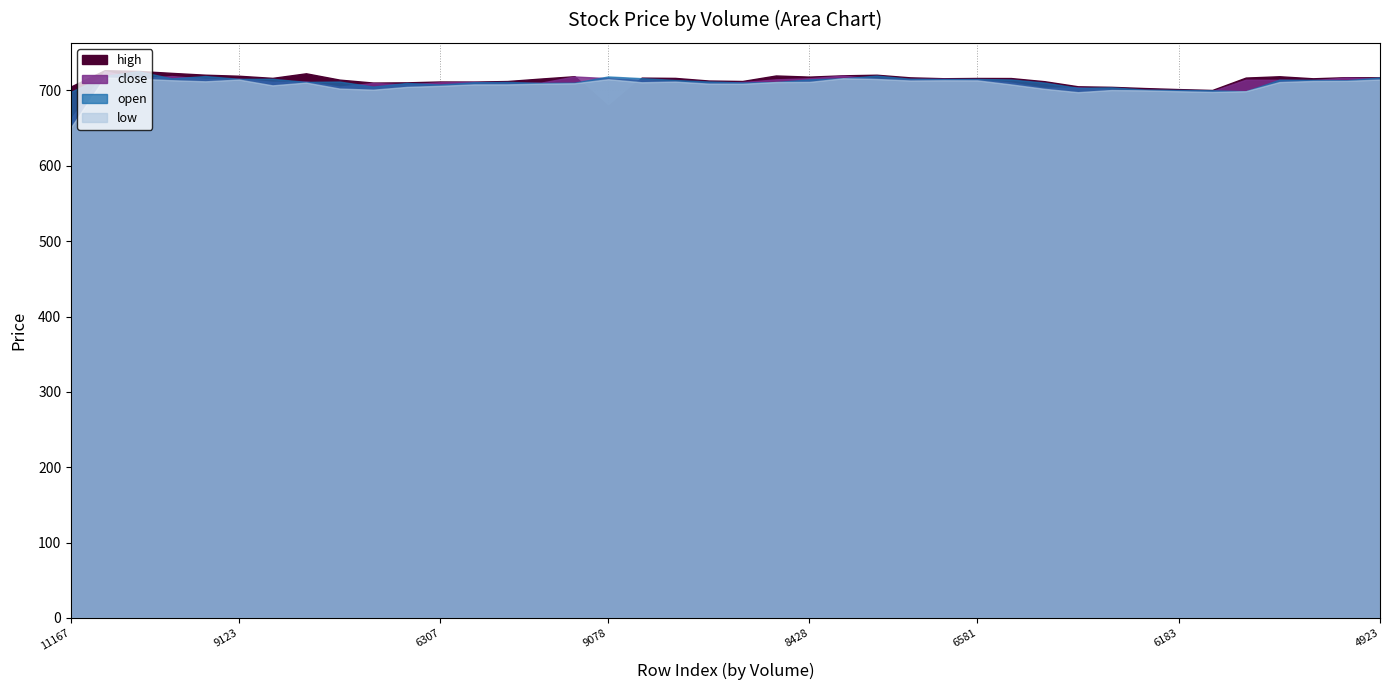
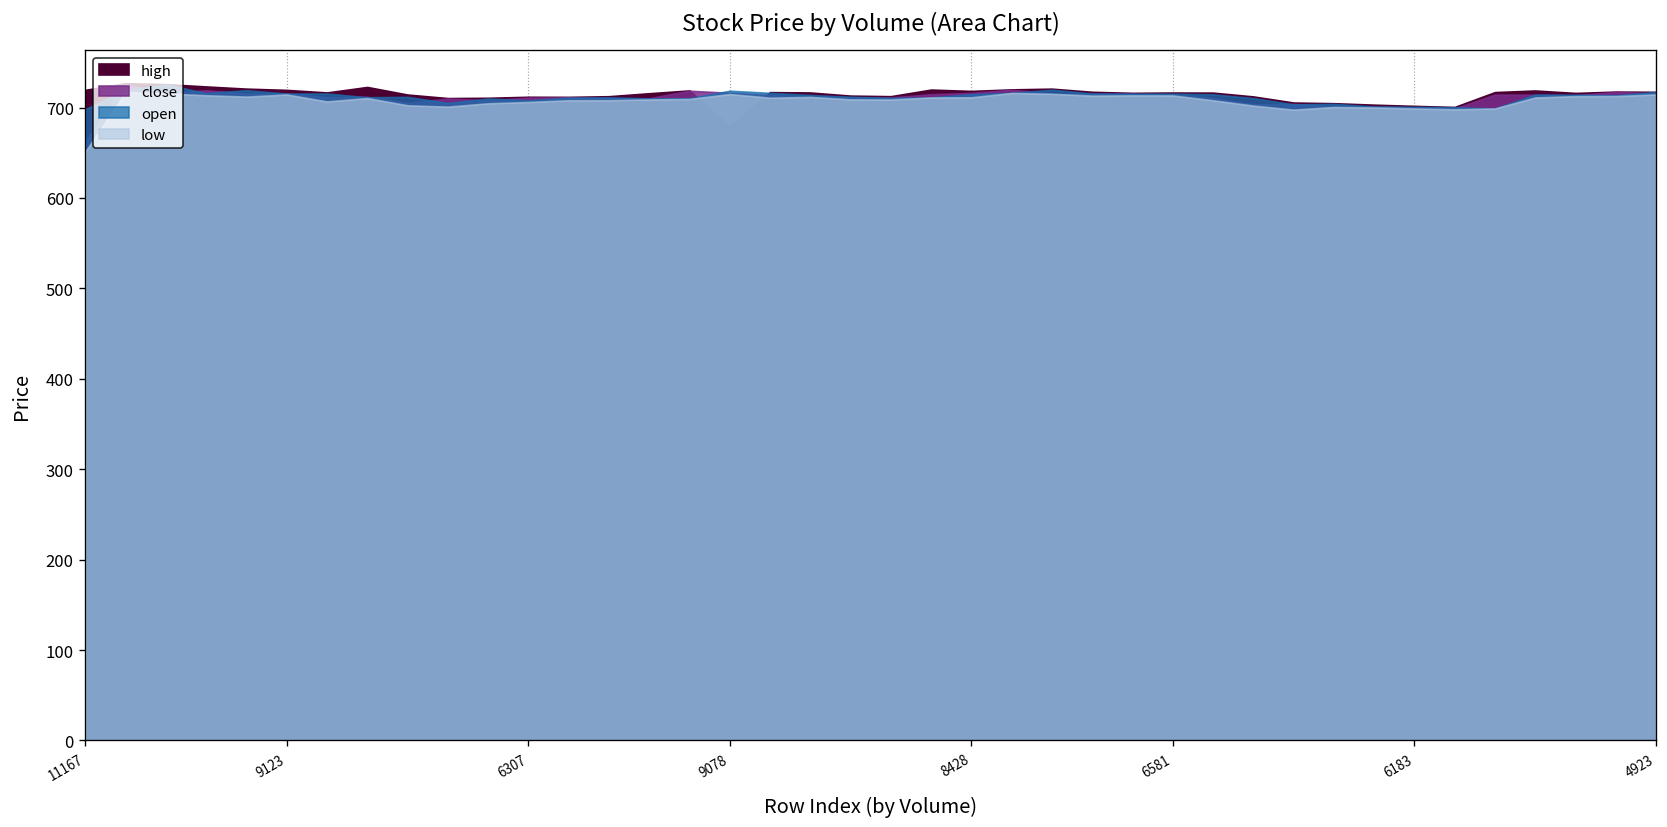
high, 11167: 710 -> 720
